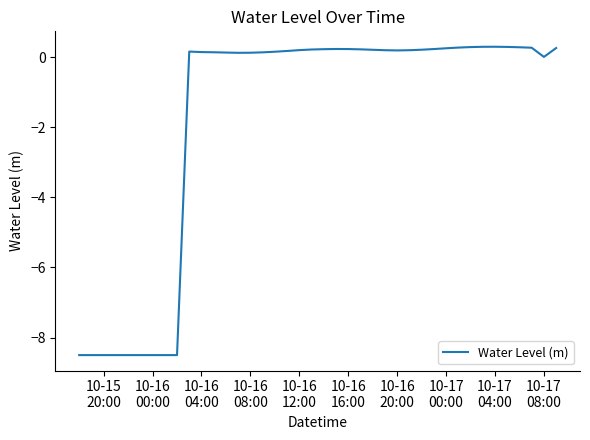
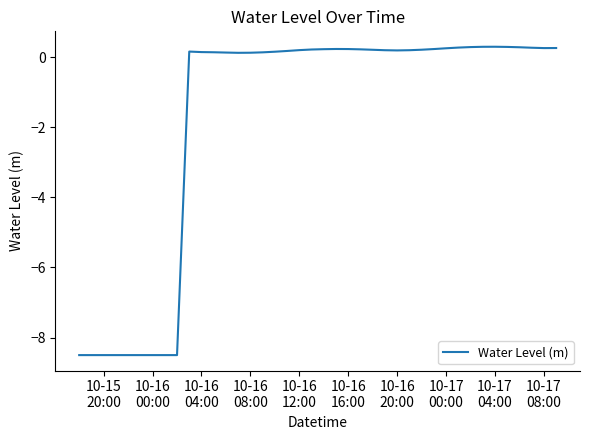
10-17 08:00: 0.0 -> 0.3
